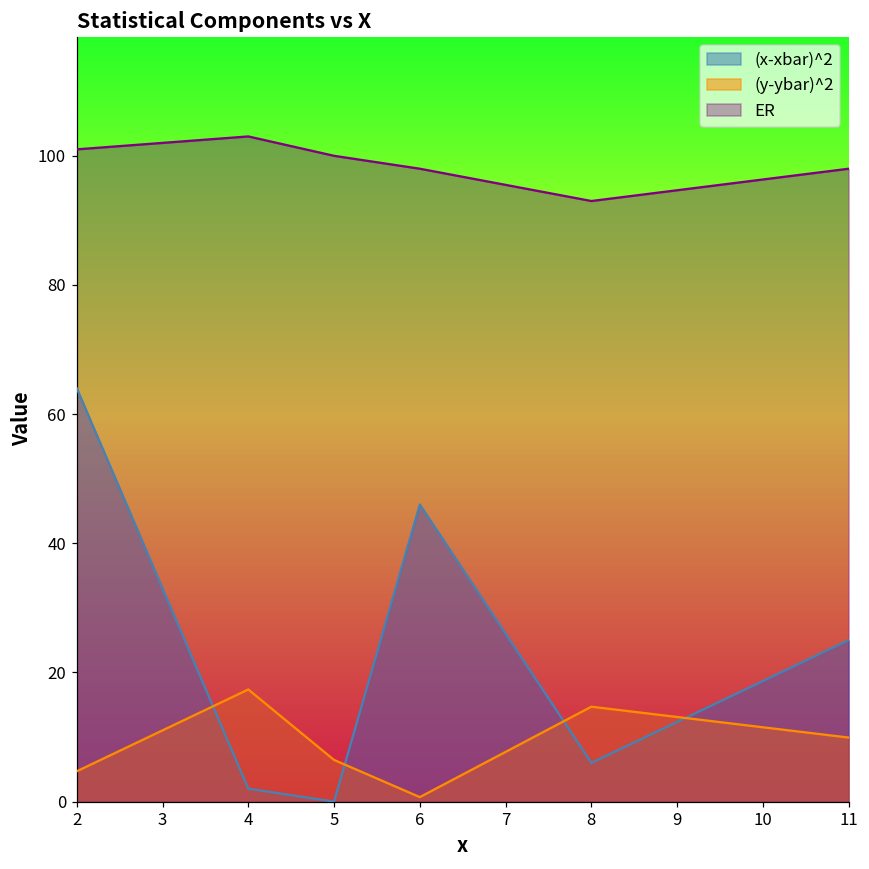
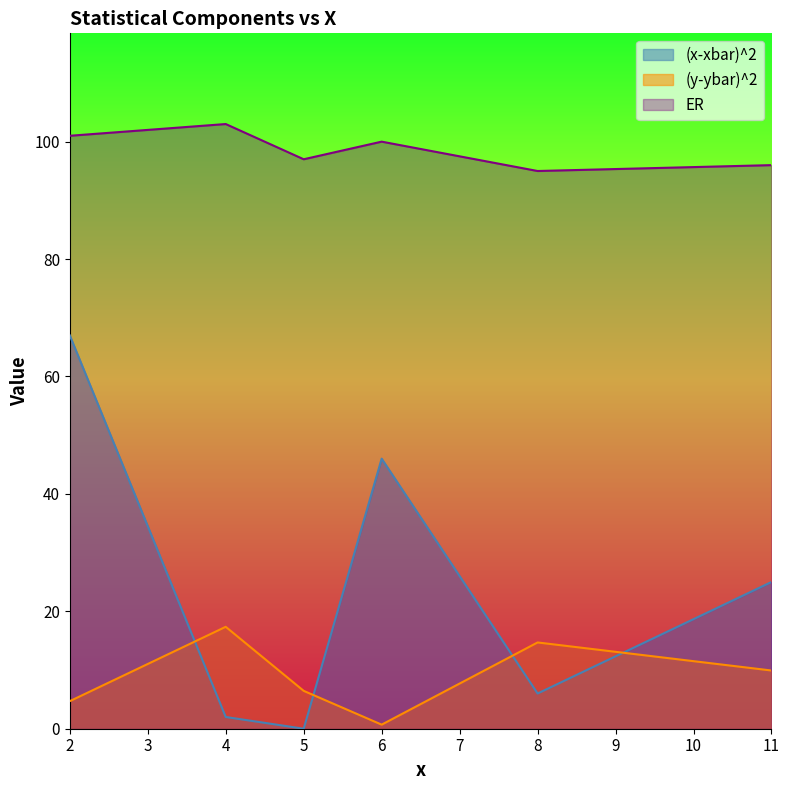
(x-xbar)^2, 2: 64 -> 67
ER, 5: 100 -> 97
ER, 6: 98 -> 100
ER, 8: 93 -> 95
ER, 11: 98 -> 96
